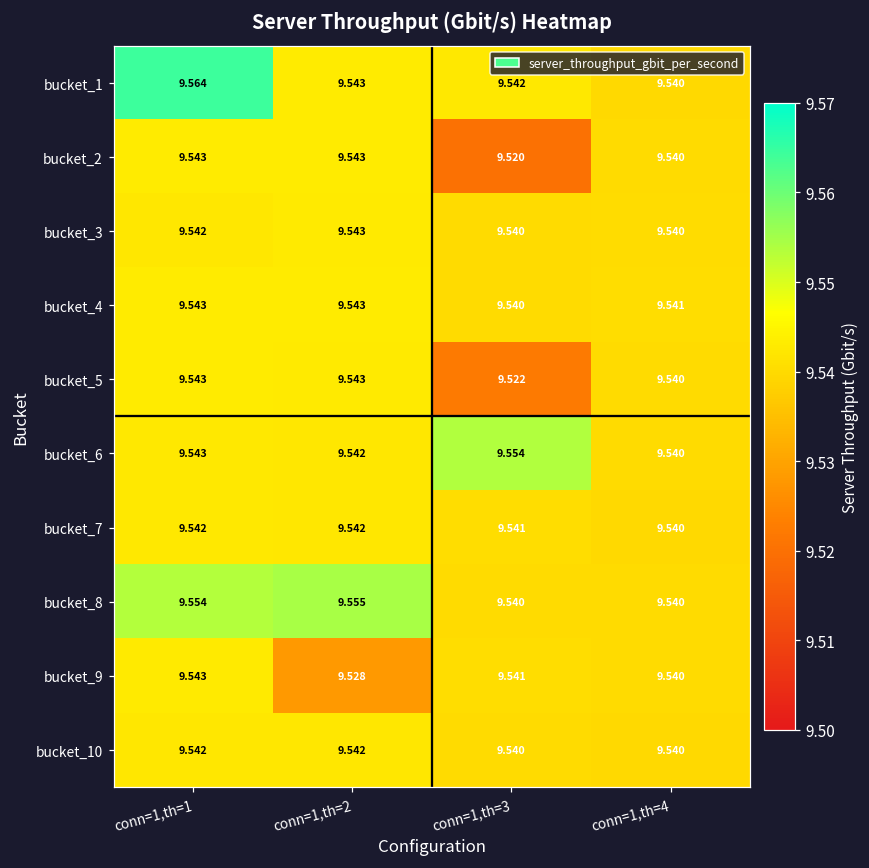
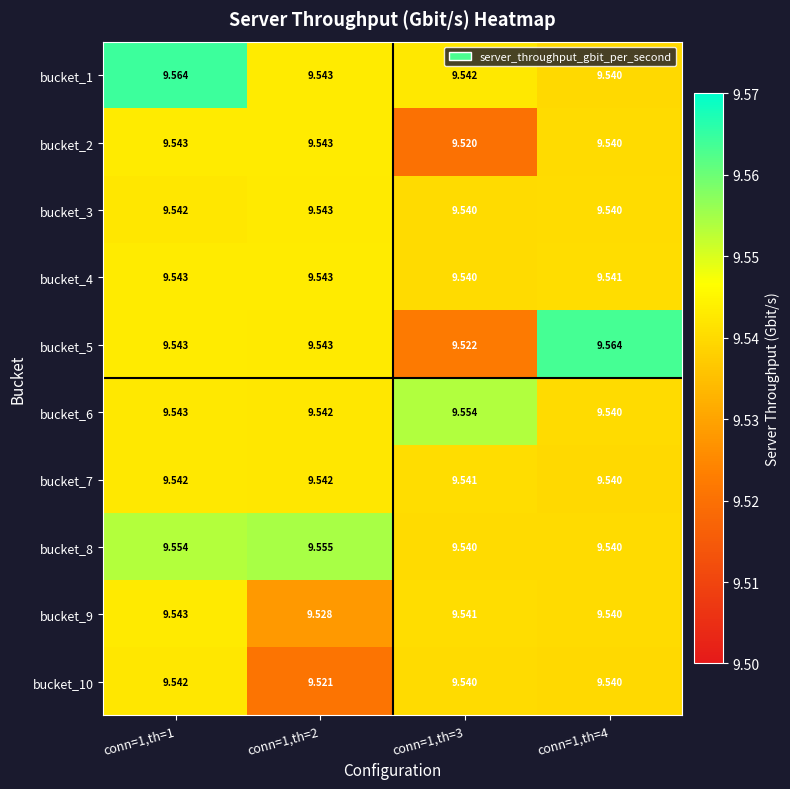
bucket_5, conn=1,th=4: 9.540 -> 9.564
bucket_10, conn=1,th=2: 9.542 -> 9.521
